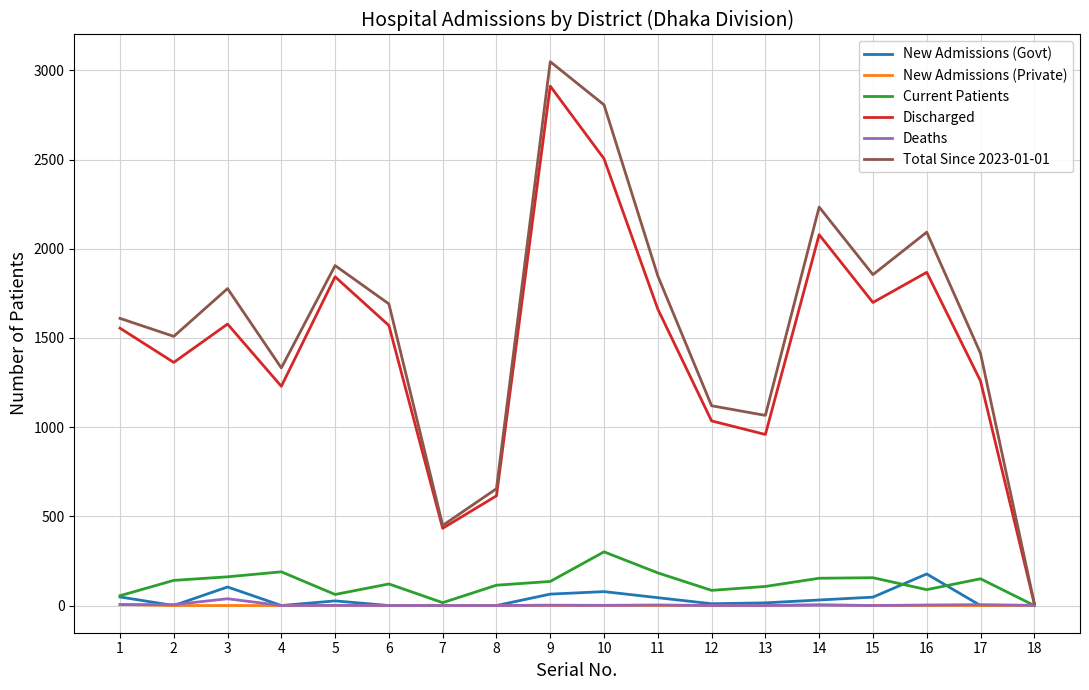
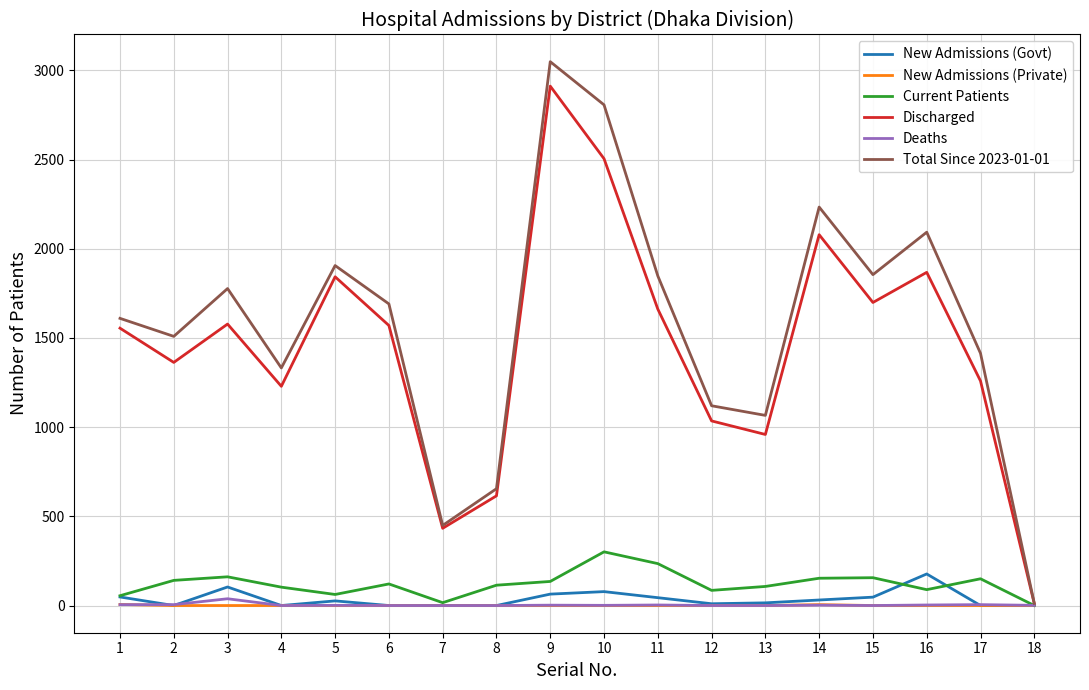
Current Patients, 4: 190 -> 100
Current Patients, 11: 180 -> 240
